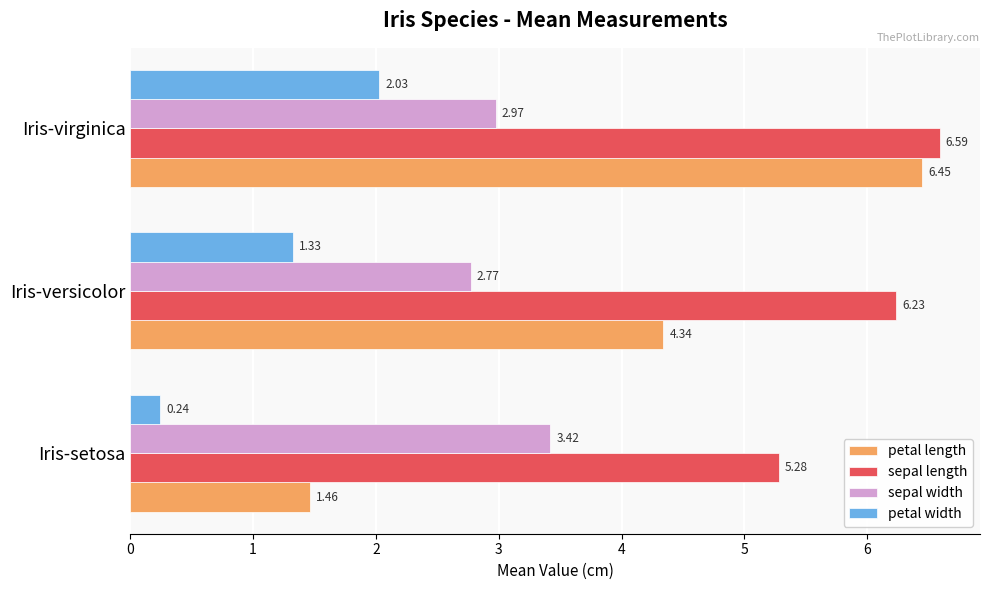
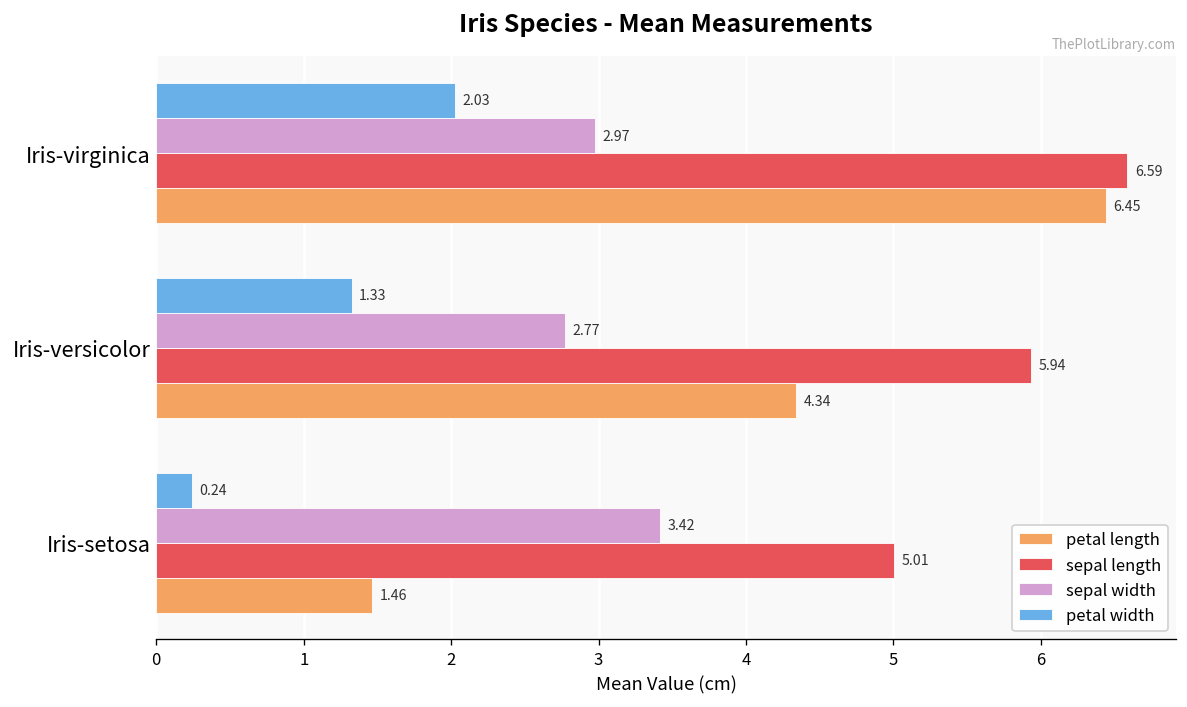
sepal length, Iris-versicolor: 6.23 -> 5.94
sepal length, Iris-setosa: 5.28 -> 5.01
